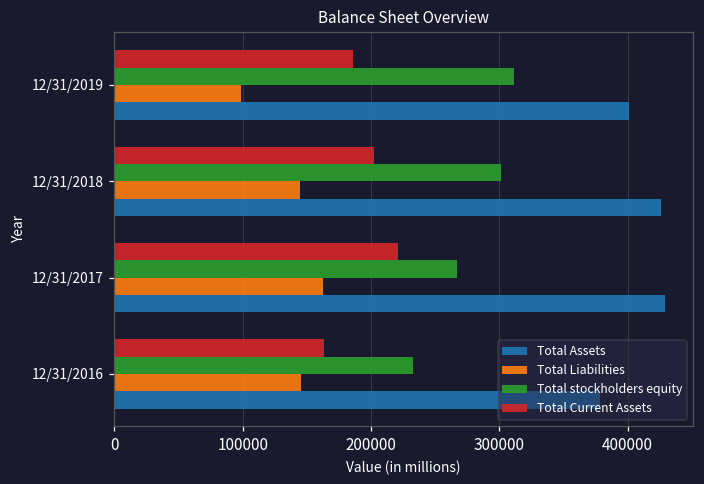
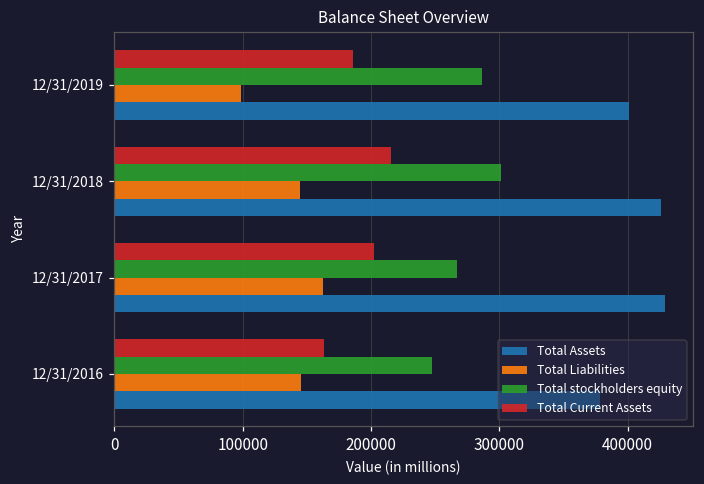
Total stockholders equity, 12/31/2019: 311000 -> 286000
Total Current Assets, 12/31/2018: 202000 -> 215000
Total Current Assets, 12/31/2017: 221000 -> 203000
Total stockholders equity, 12/31/2016: 233000 -> 248000
